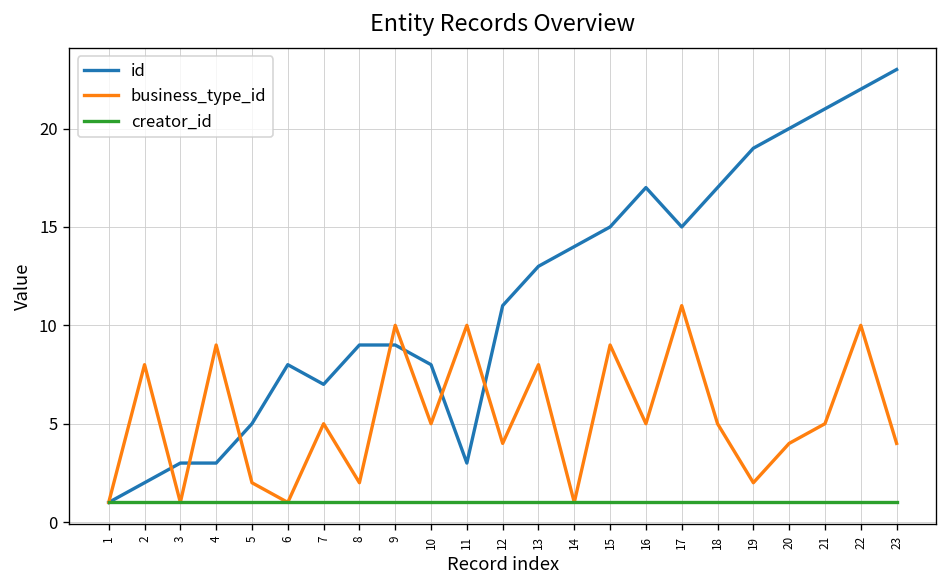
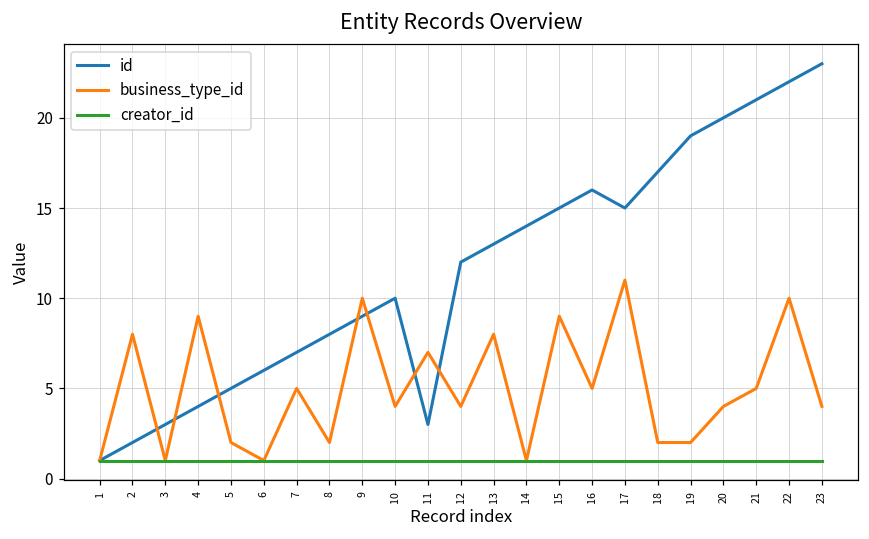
id, 4: 3 -> 4
id, 6: 8 -> 6
id, 8: 9 -> 8
id, 10: 8 -> 10
business_type_id, 10: 5 -> 4
business_type_id, 11: 10 -> 7
id, 12: 11 -> 12
id, 16: 17 -> 16
business_type_id, 18: 5 -> 2
